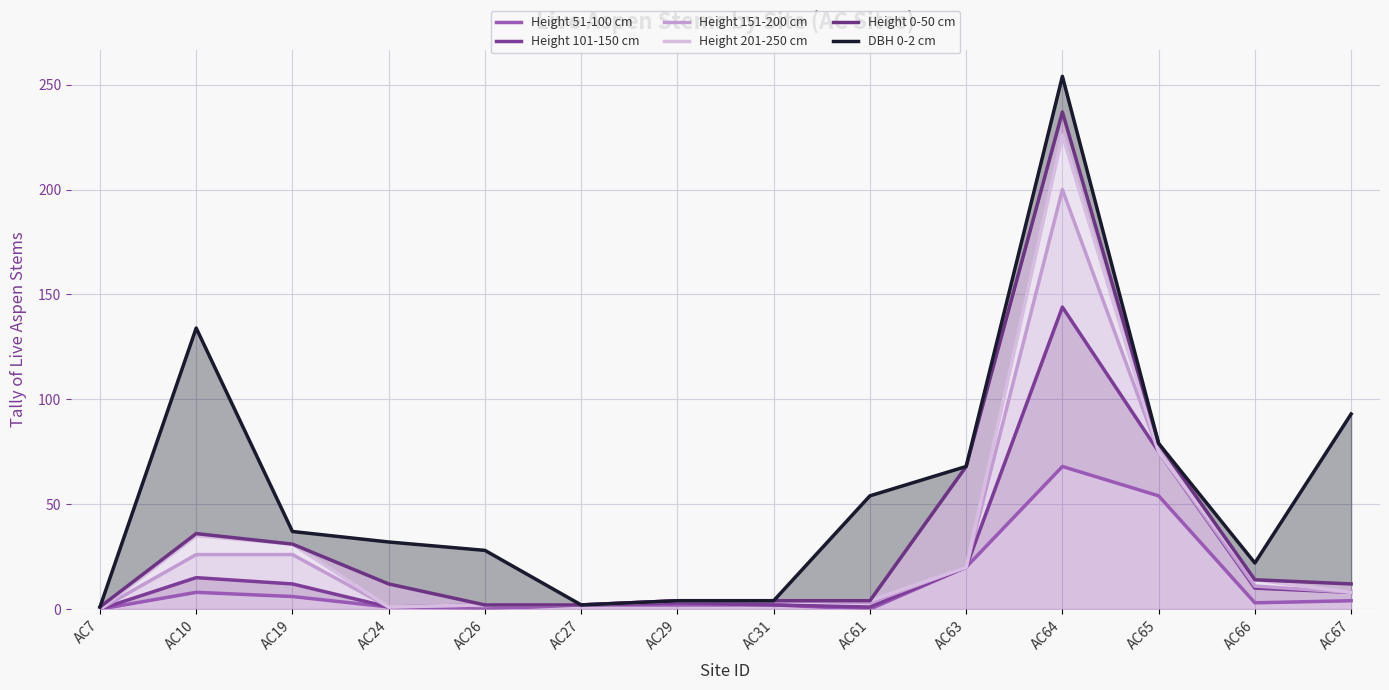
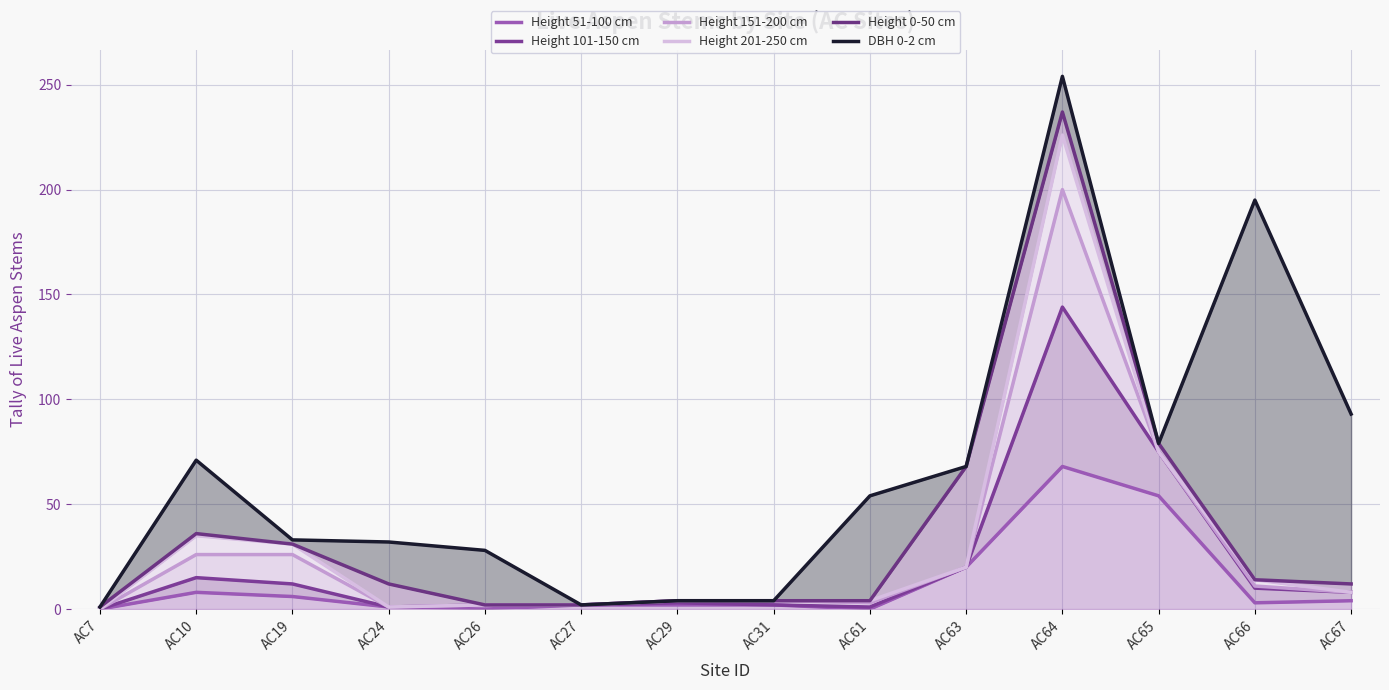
DBH 0-2 cm, AC10: 98 -> 35
DBH 0-2 cm, AC19: 6 -> 2
DBH 0-2 cm, AC66: 8 -> 181
